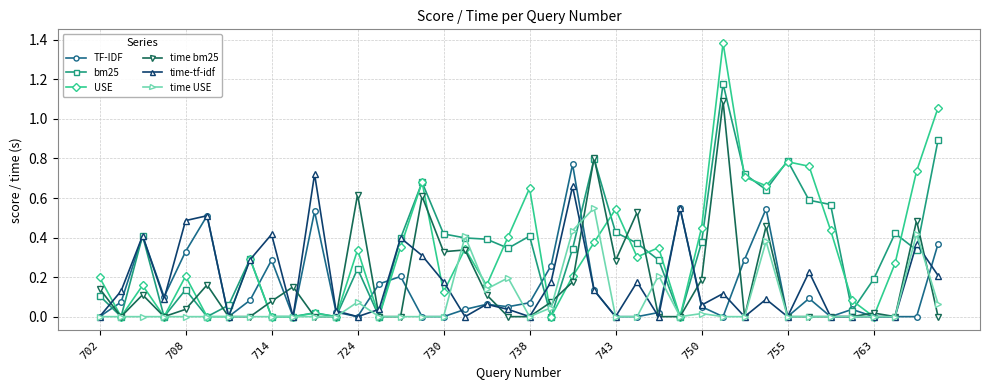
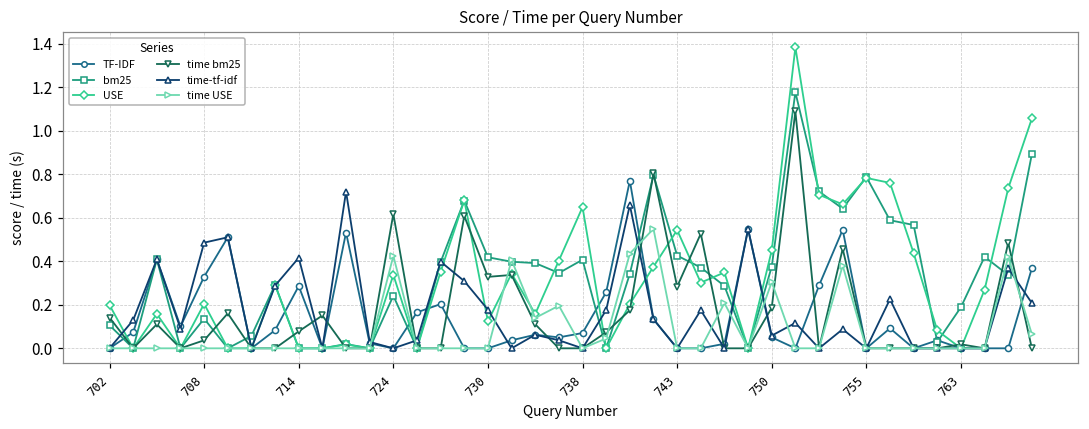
time USE, 724: 0.07 -> 0.43
time USE, 750: 0.02 -> 0.30
